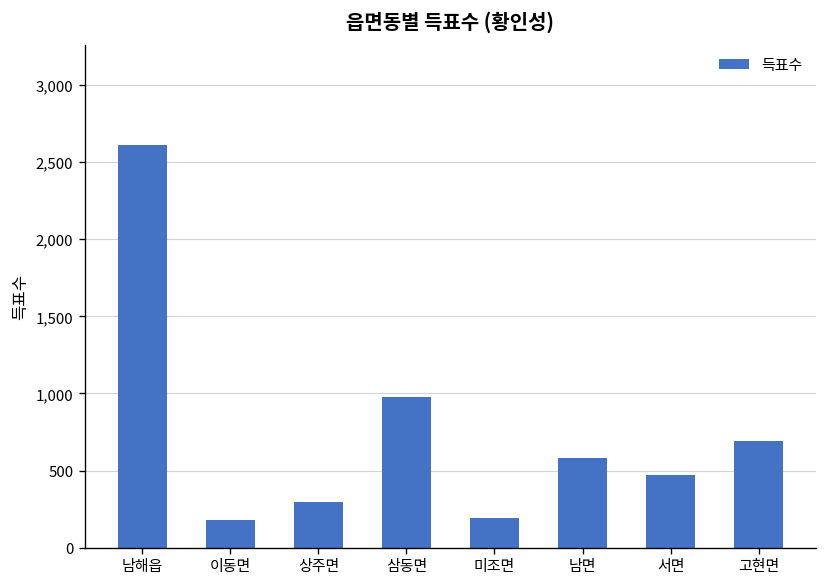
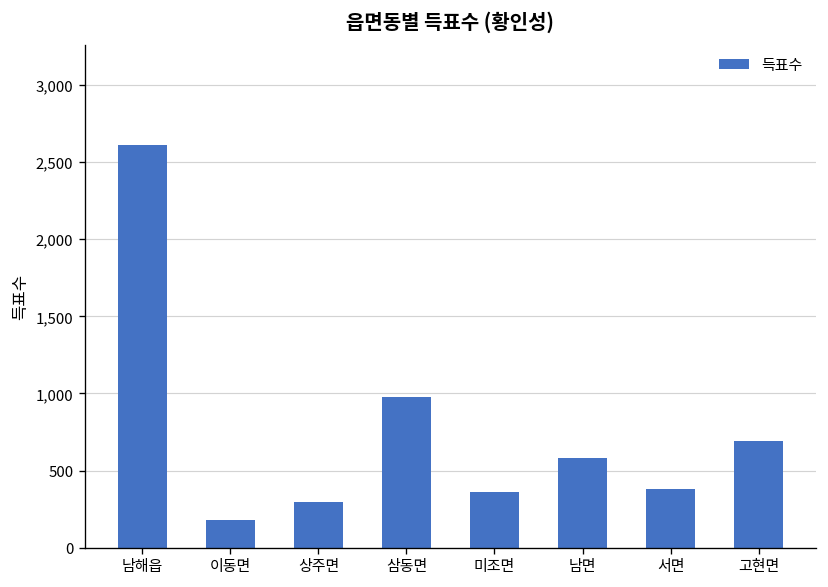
미조면: 200 -> 360
서면: 470 -> 380
